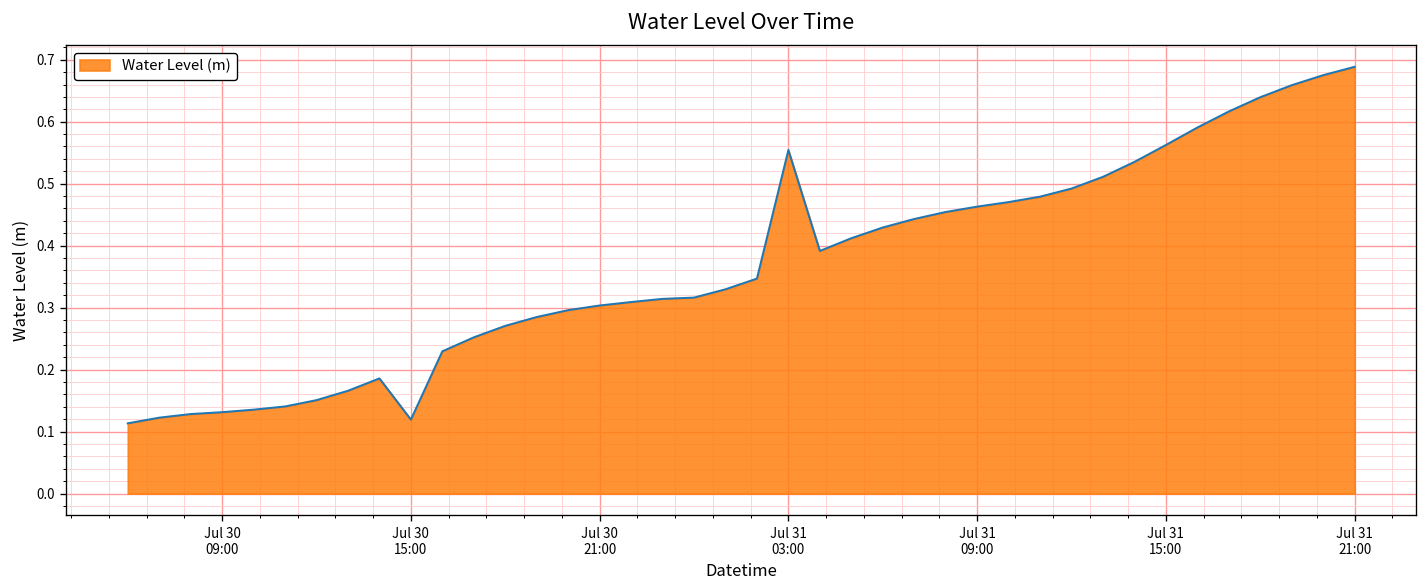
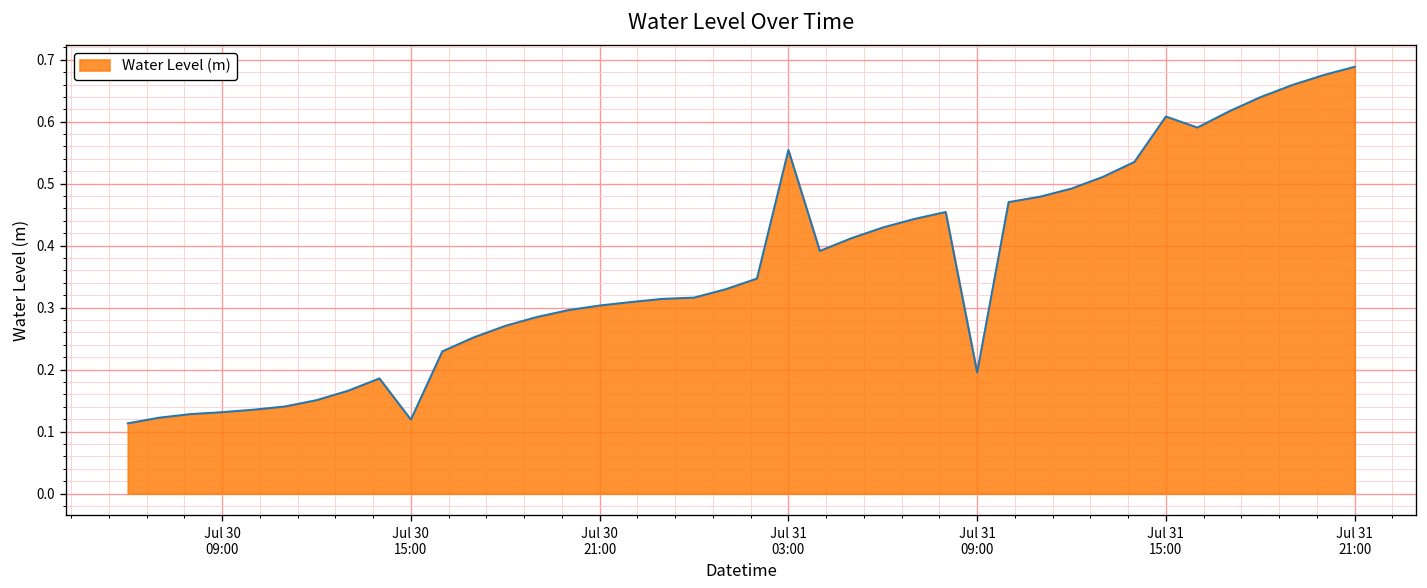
Jul 31 09:00: 0.46 -> 0.20
Jul 31 15:00: 0.56 -> 0.61
